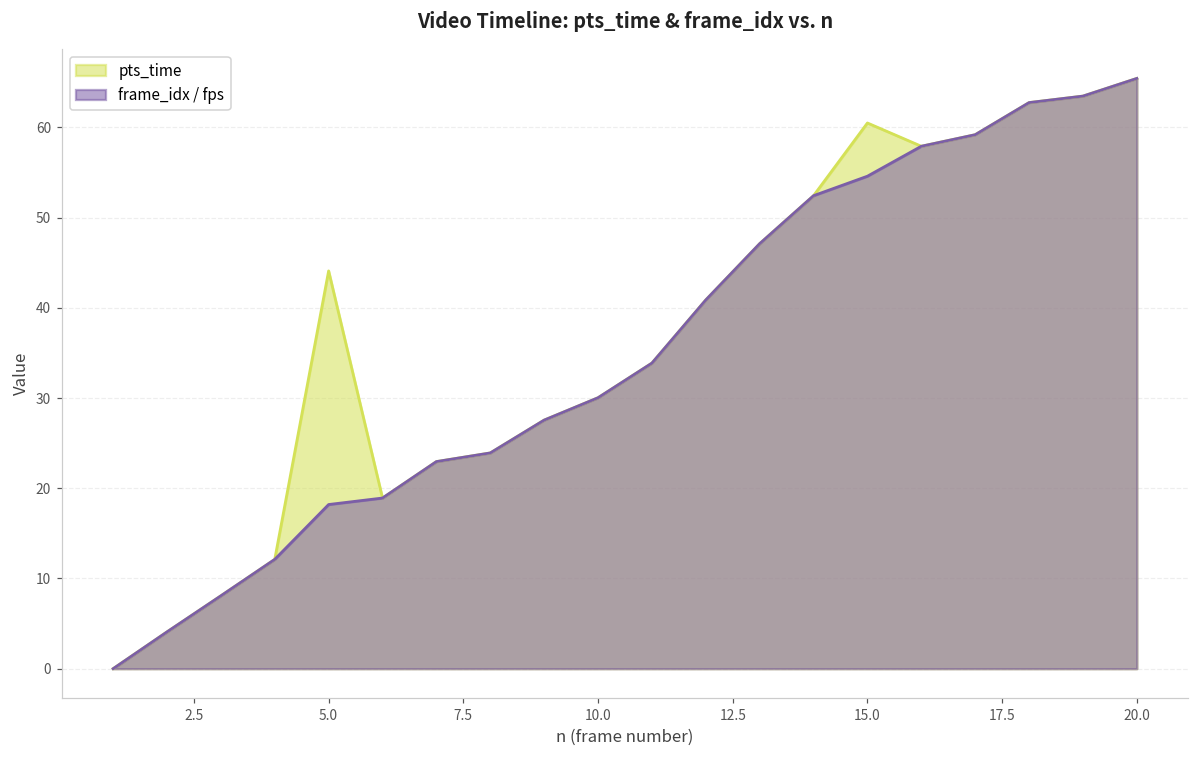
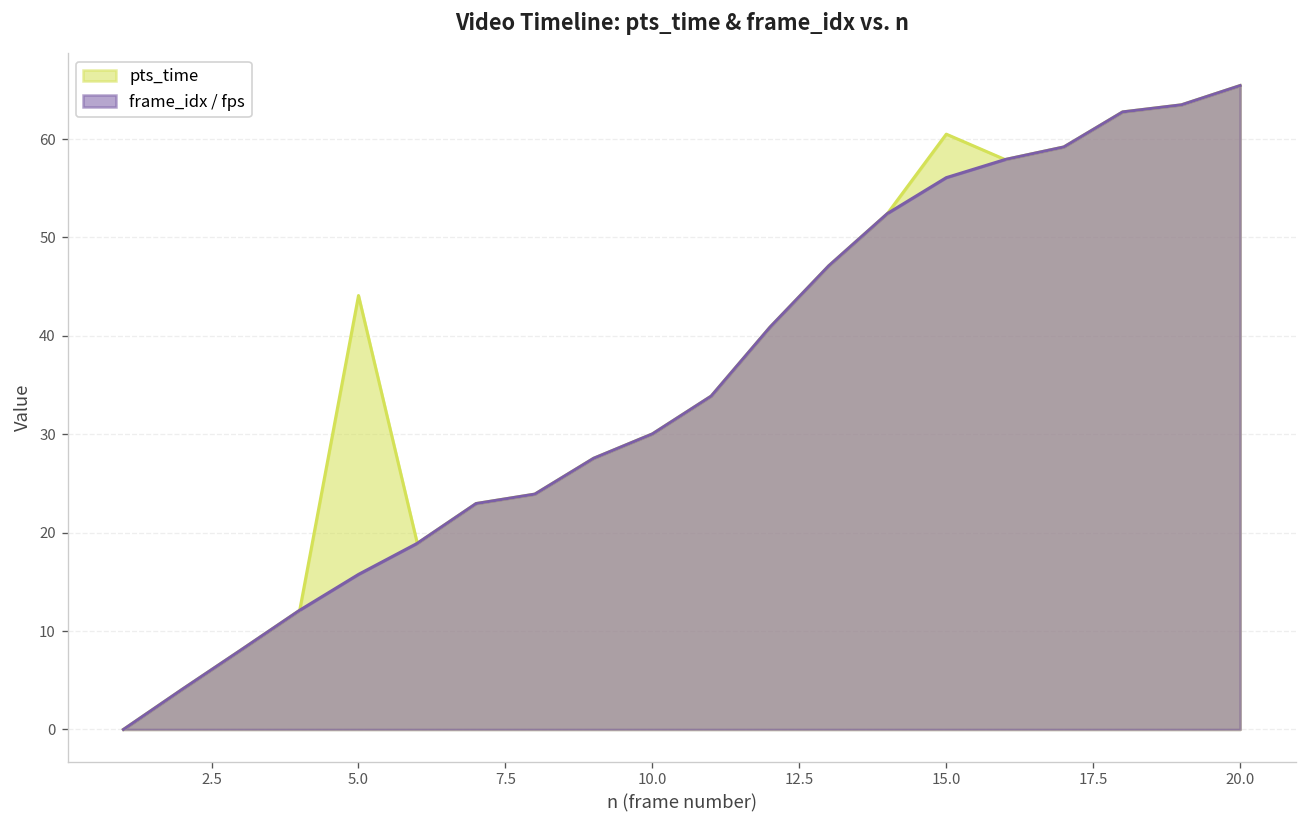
frame_idx / fps, 5.0: 18 -> 16
frame_idx / fps, 15.0: 55 -> 56
